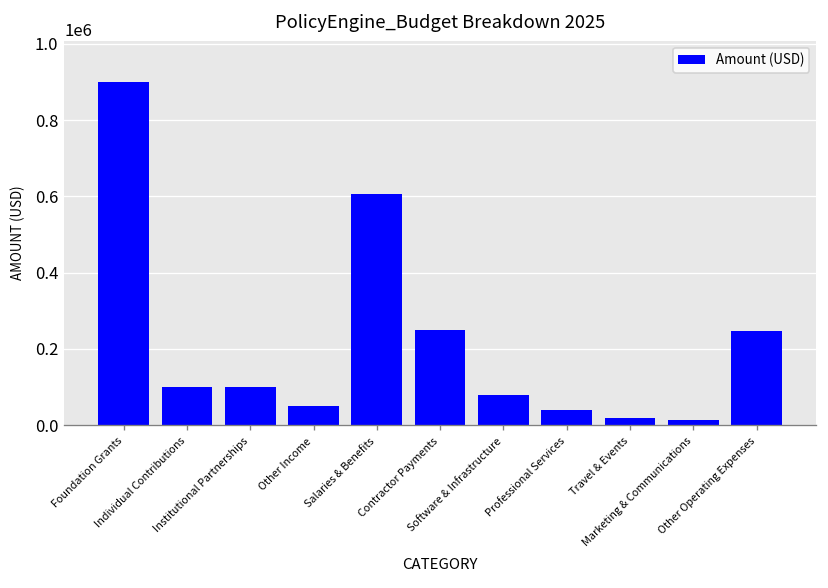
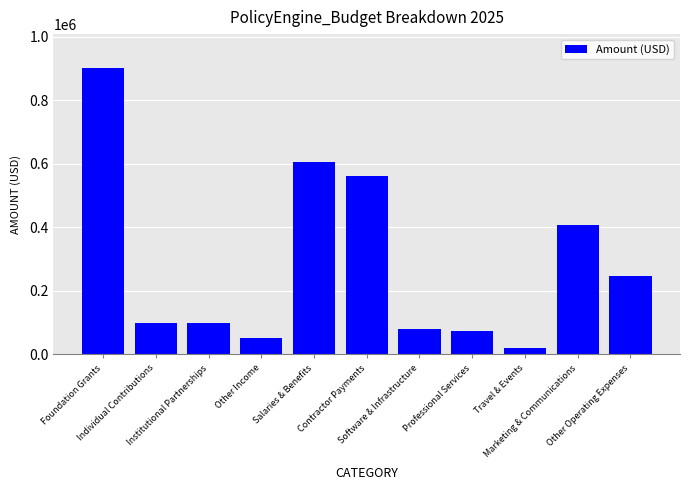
Contractor Payments: 250000 -> 560000
Professional Services: 40000 -> 70000
Marketing & Communications: 20000 -> 410000
